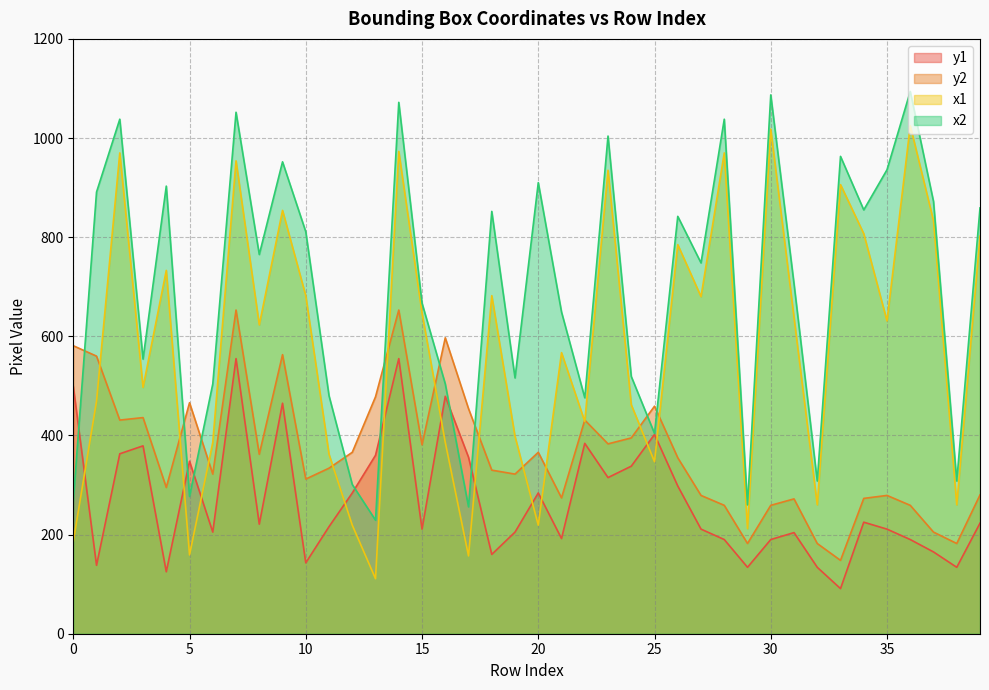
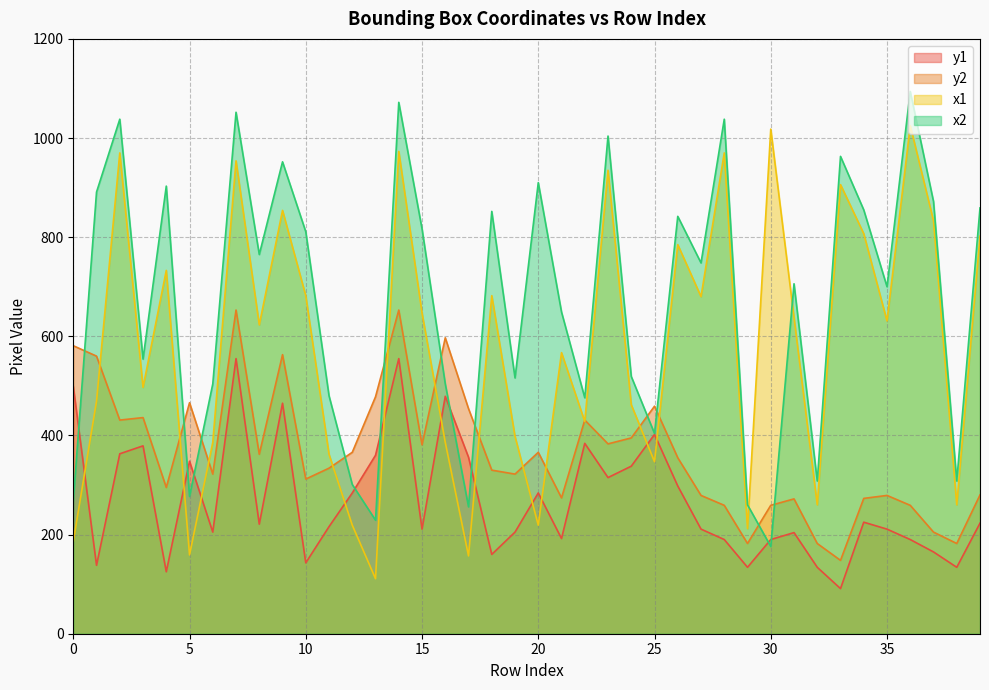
x2, 15: 670 -> 820
x2, 30: 1090 -> 180
x2, 35: 940 -> 700
